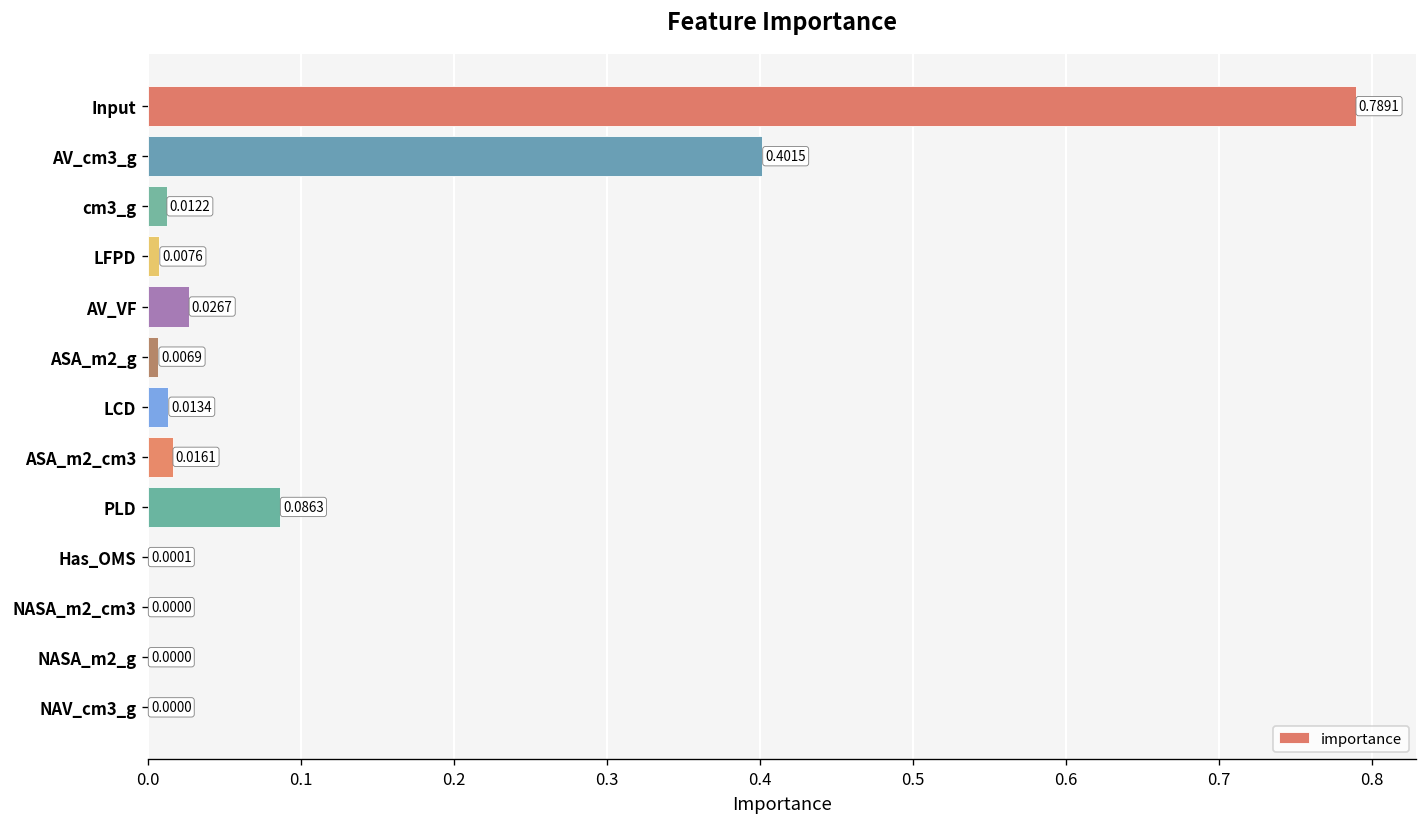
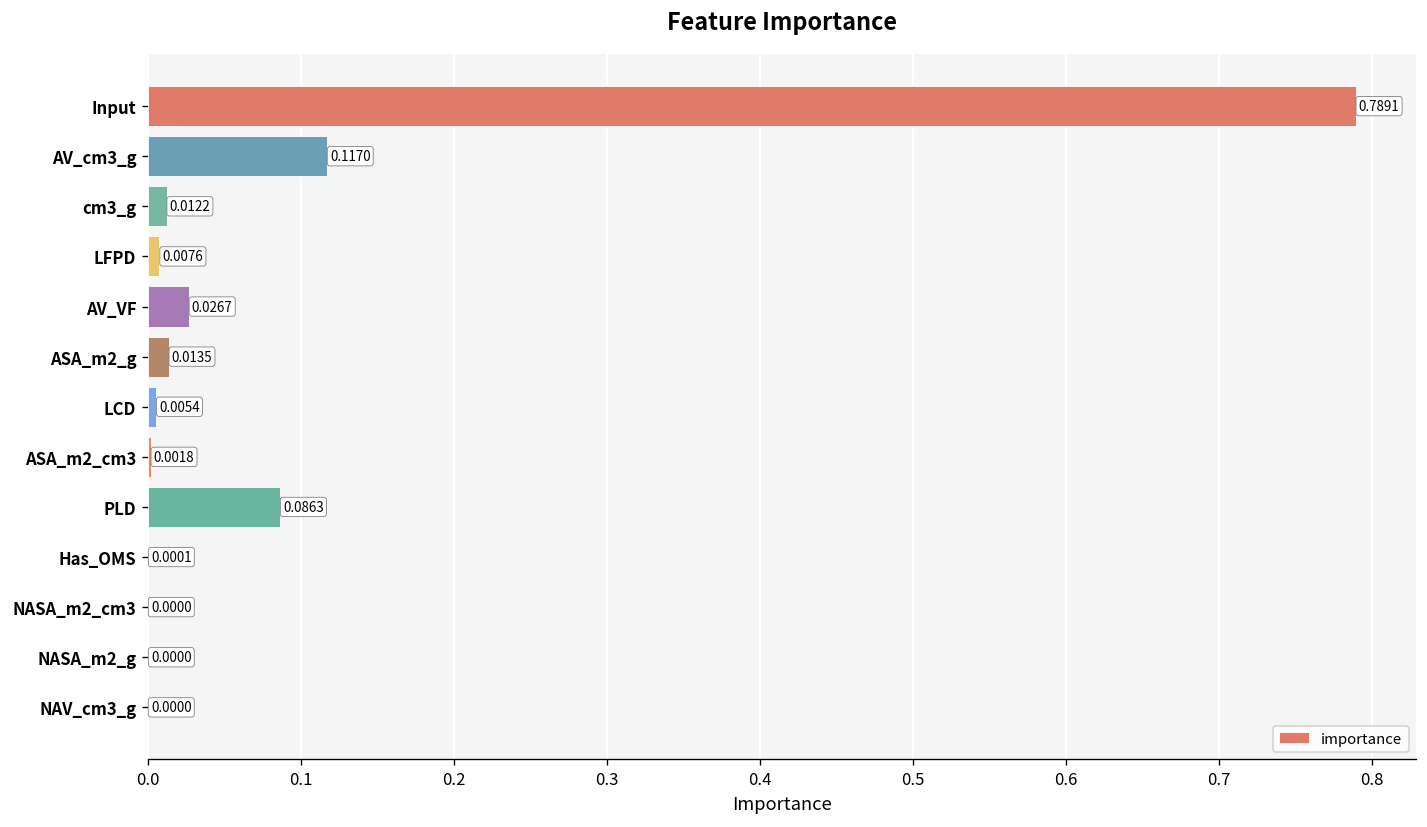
AV_cm3_g: 0.4015 -> 0.1170
ASA_m2_g: 0.0069 -> 0.0135
LCD: 0.0134 -> 0.0054
ASA_m2_cm3: 0.0161 -> 0.0018
